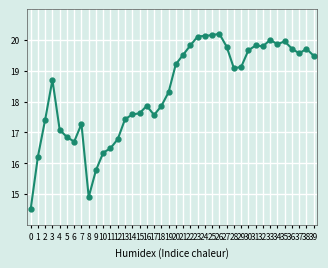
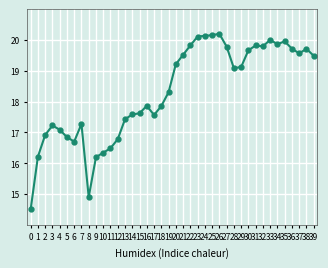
2: 17.4 -> 16.9
3: 18.7 -> 17.2
9: 15.8 -> 16.2
